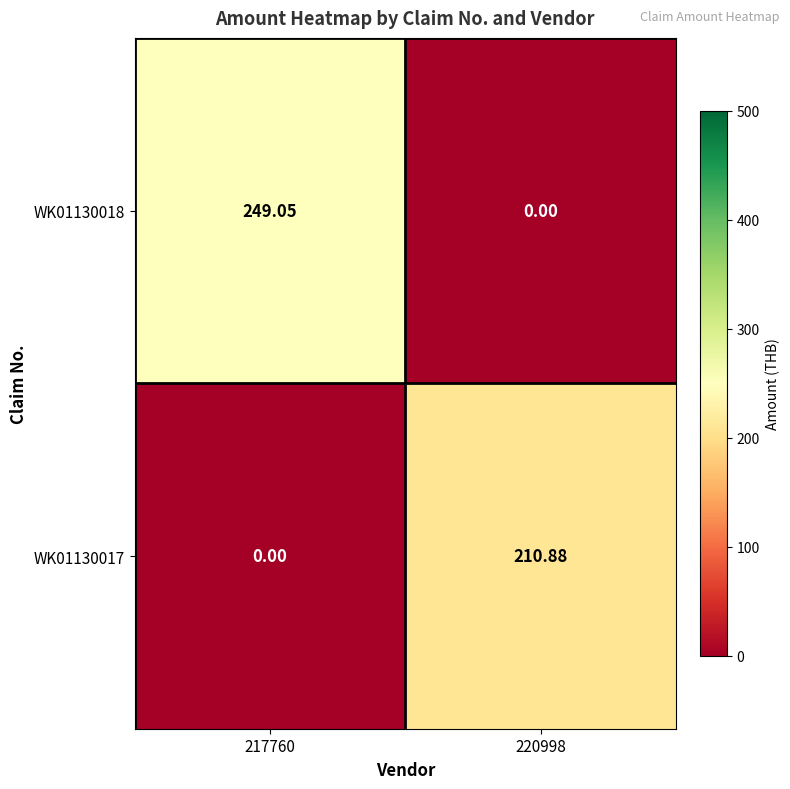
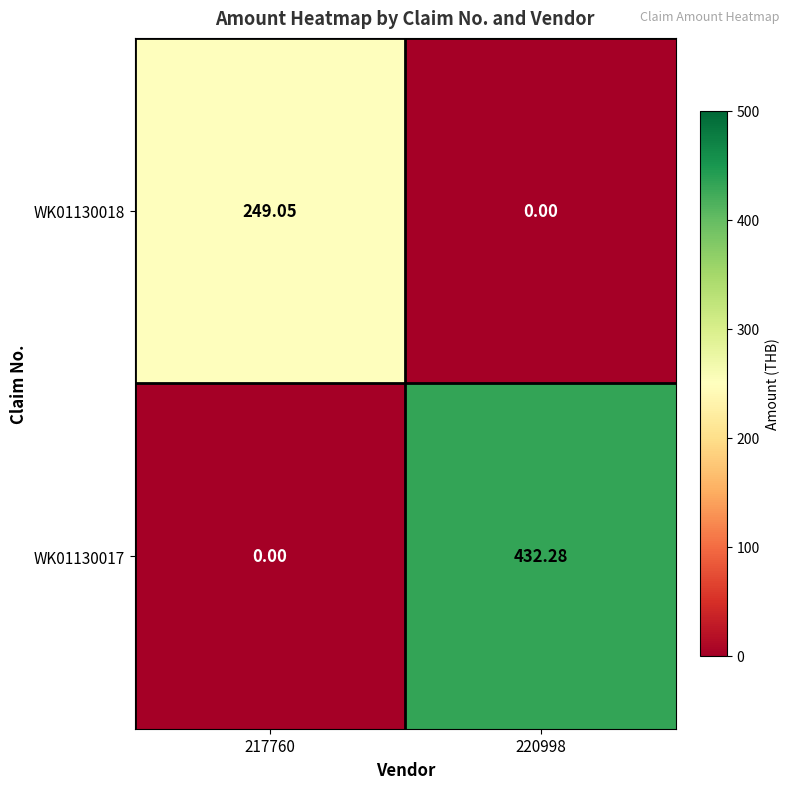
WK01130017, 220998: 210.88 -> 432.28
